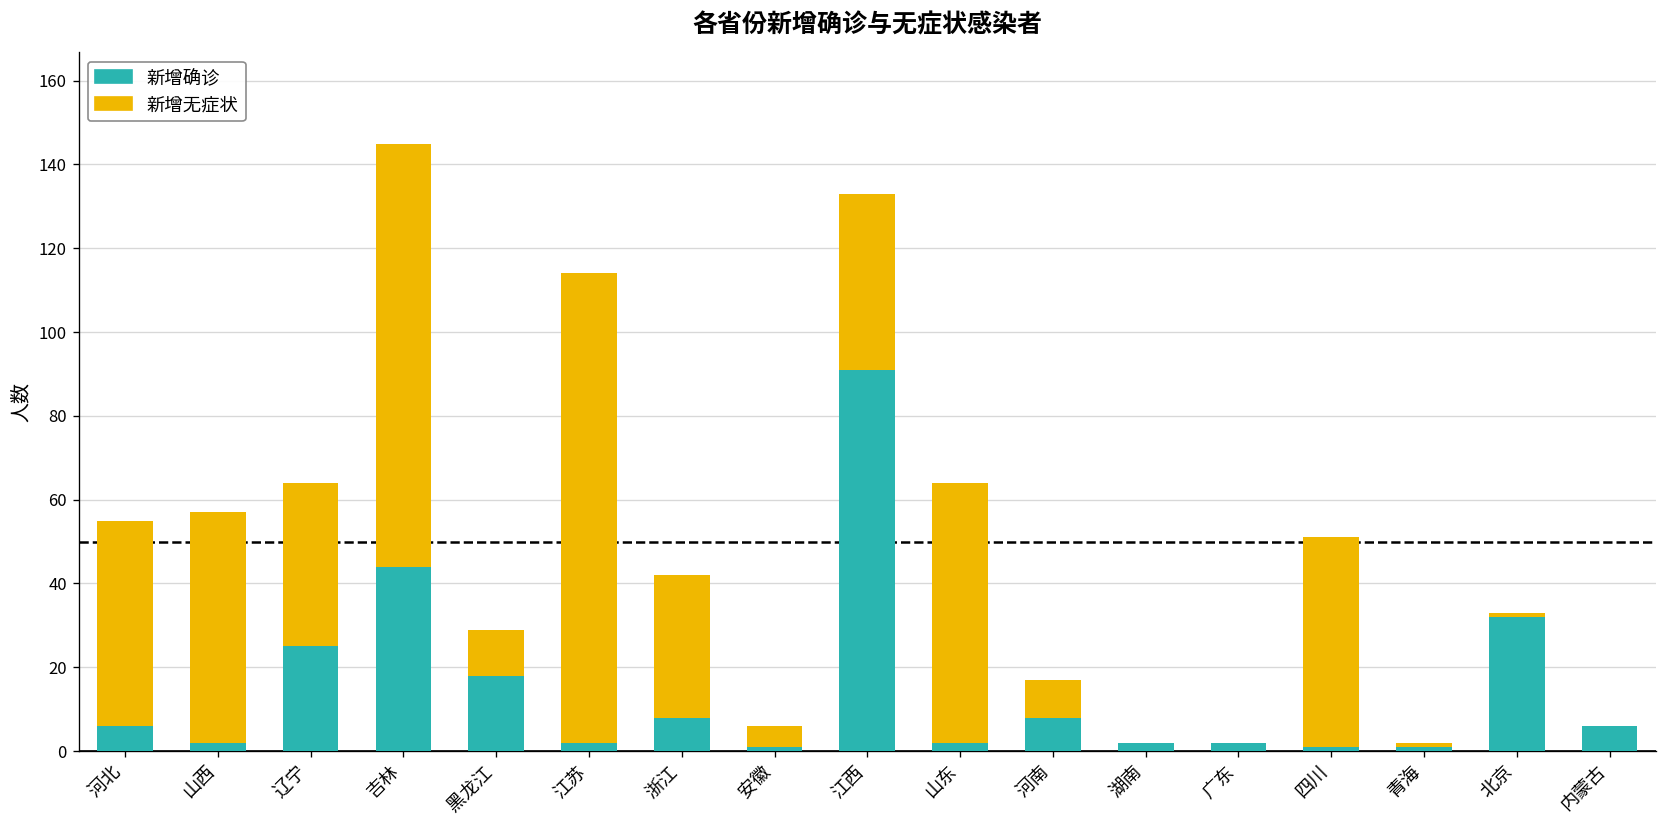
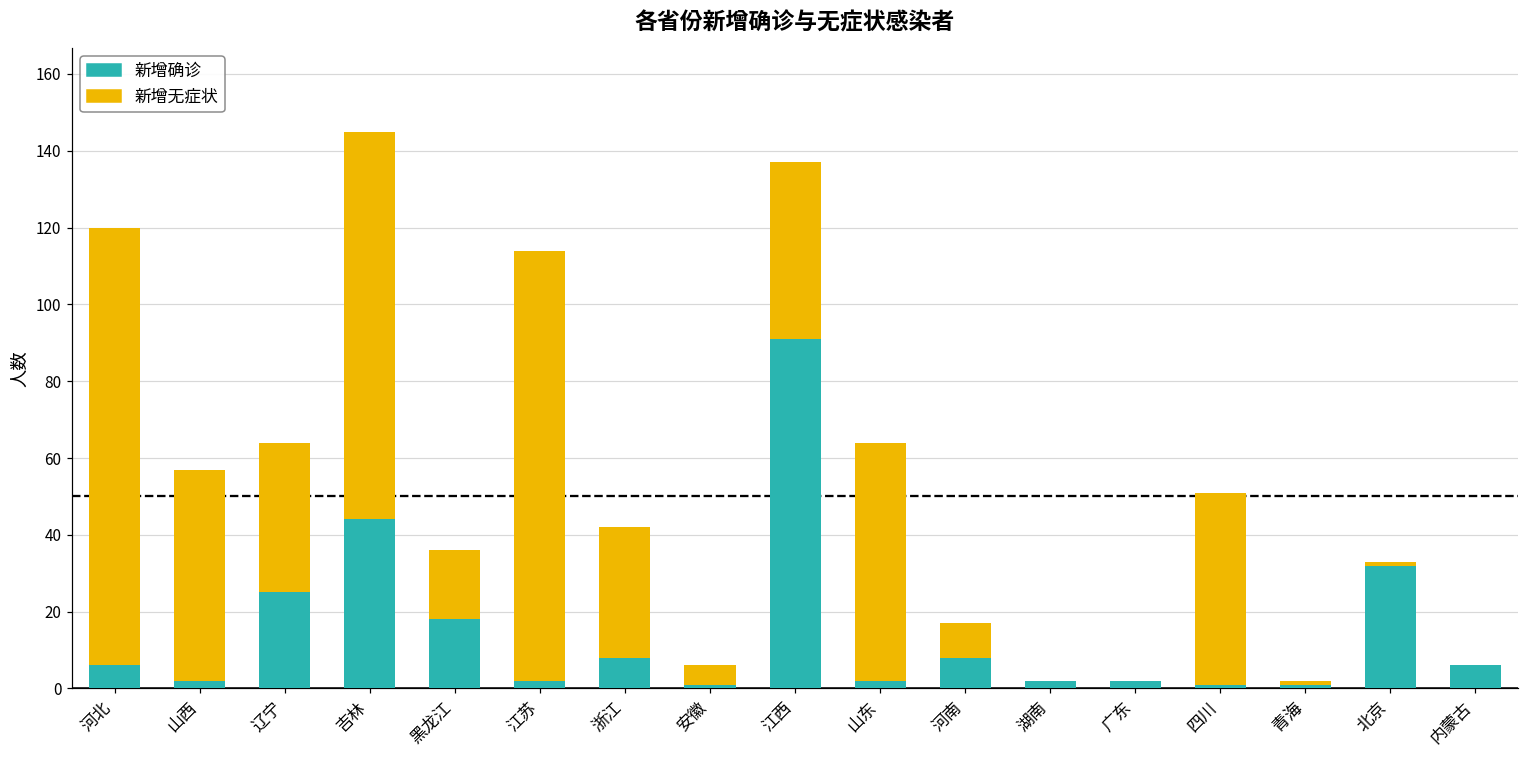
新增无症状, 河北: 49 -> 114
新增无症状, 黑龙江: 11 -> 18
新增无症状, 江西: 42 -> 46
